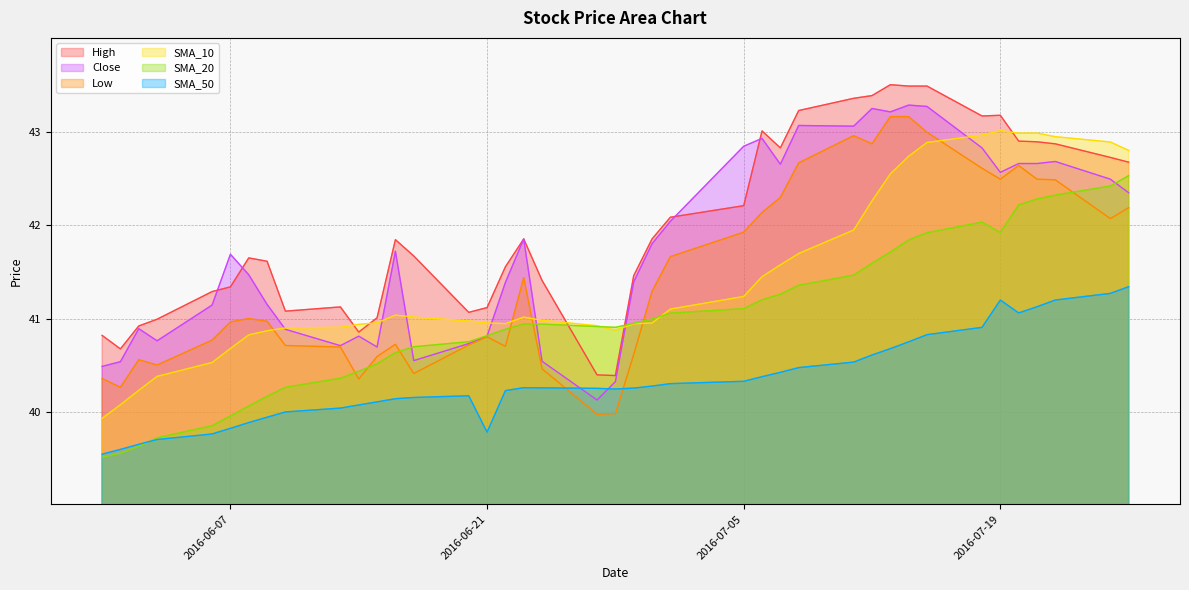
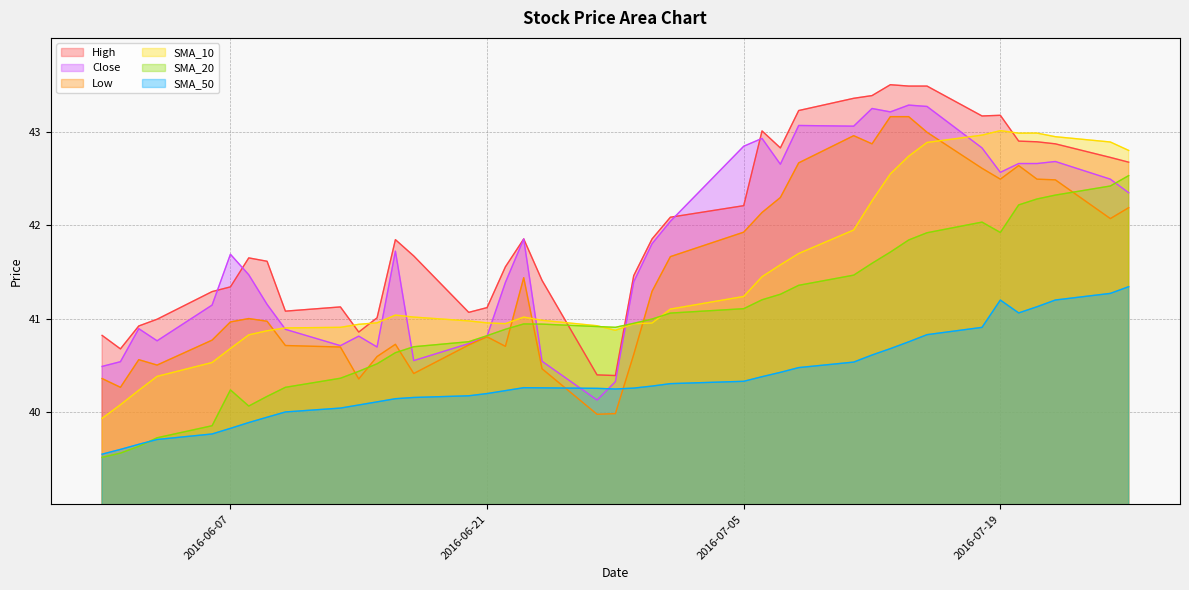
SMA_20, 2016-06-07: 40.0 -> 40.2
SMA_50, 2016-06-21: 39.8 -> 40.2
